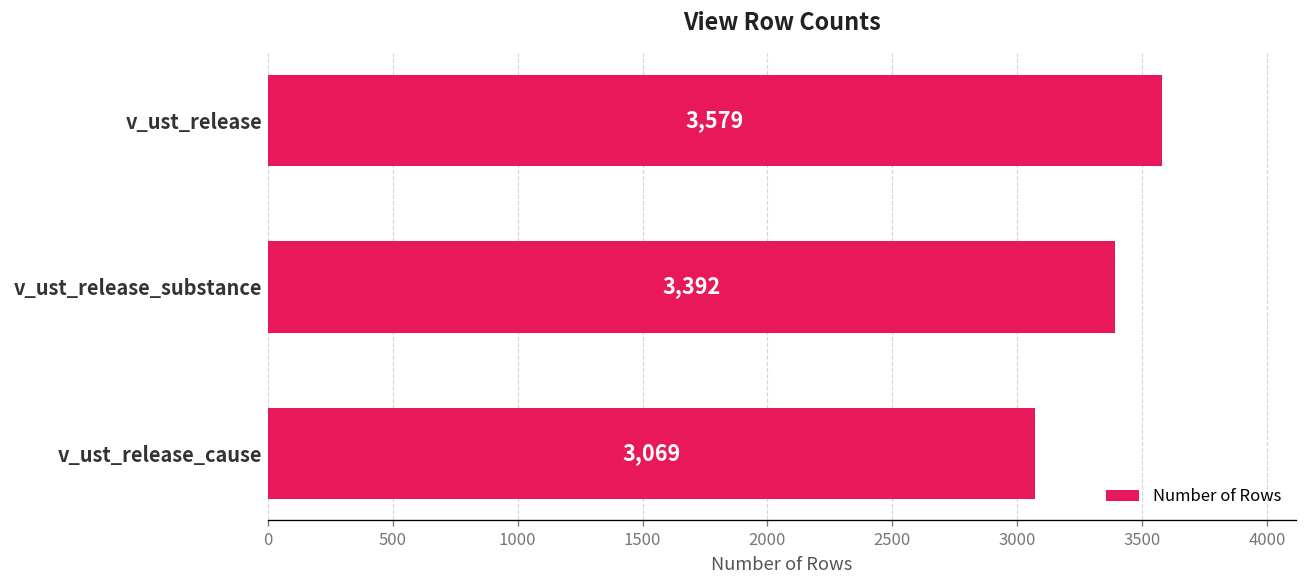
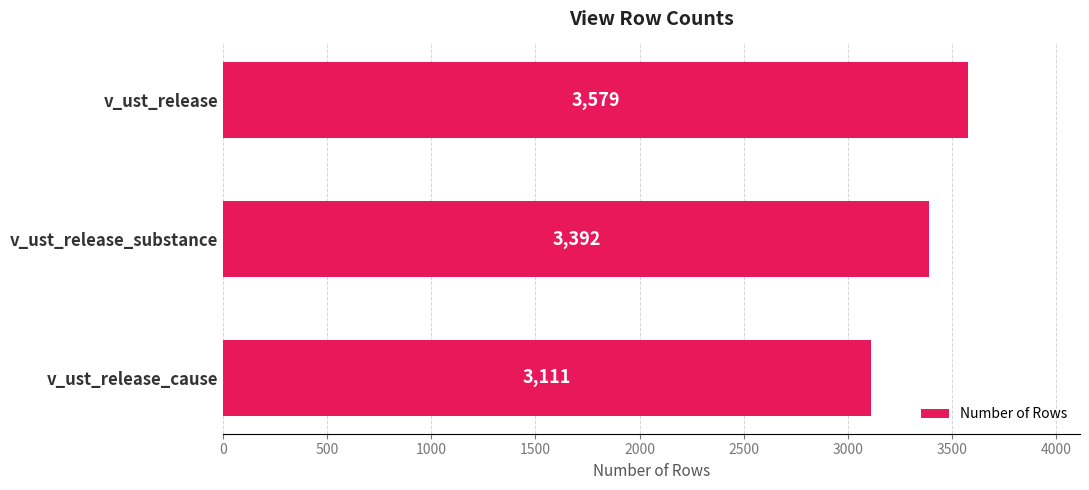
v_ust_release_cause: 3,069 -> 3,111
